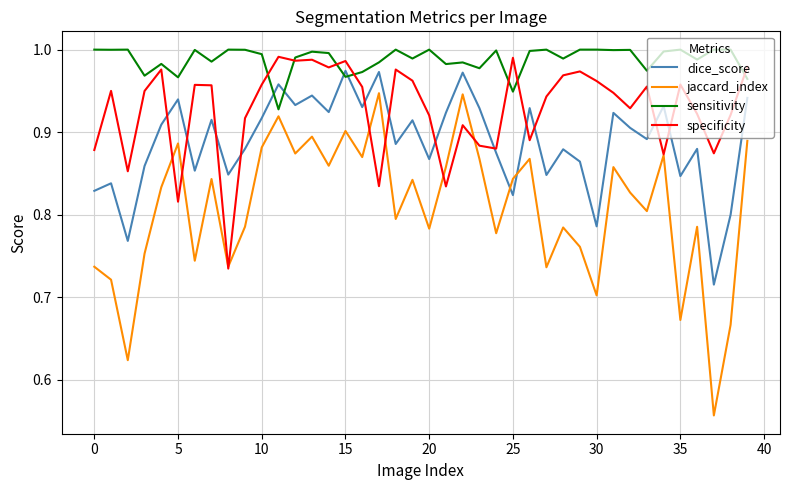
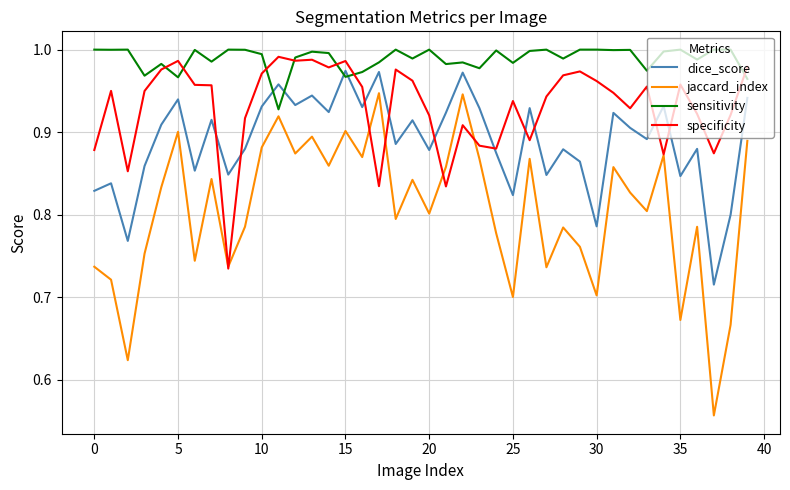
jaccard_index, 5: 0.89 -> 0.90
specificity, 5: 0.82 -> 0.99
dice_score, 10: 0.92 -> 0.93
specificity, 10: 0.96 -> 0.97
dice_score, 20: 0.87 -> 0.88
jaccard_index, 20: 0.78 -> 0.80
jaccard_index, 25: 0.84 -> 0.70
sensitivity, 25: 0.95 -> 0.98
specificity, 25: 0.99 -> 0.94
